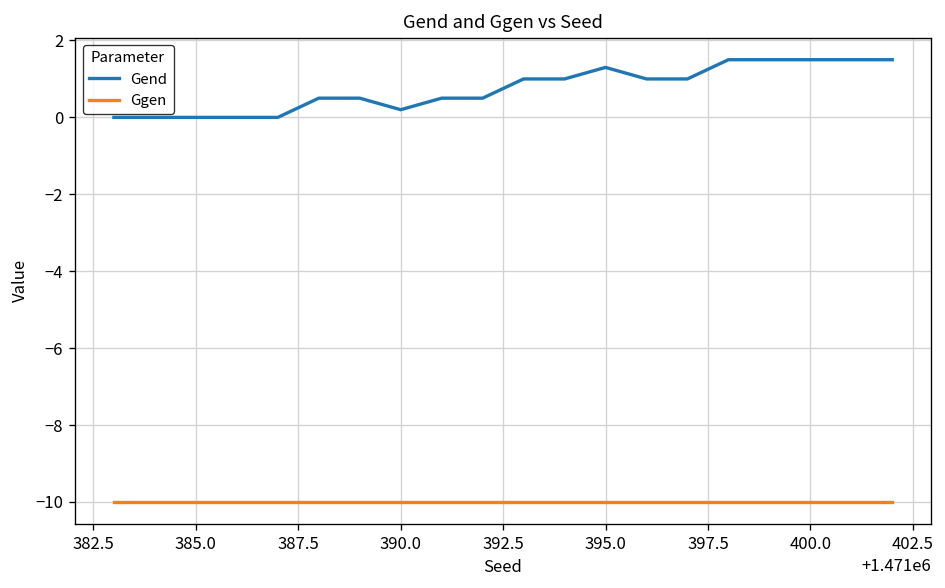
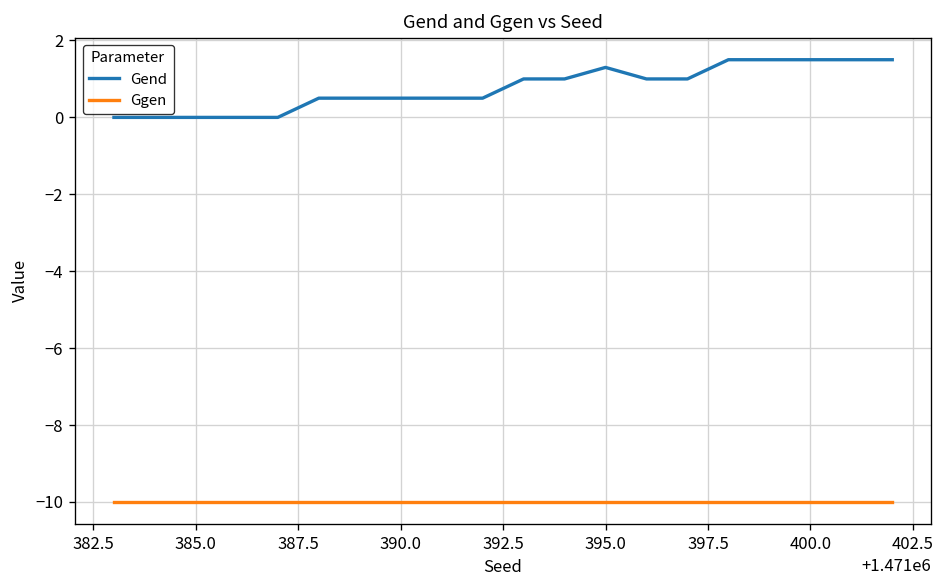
Gend, 390.0: 0.2 -> 0.5
